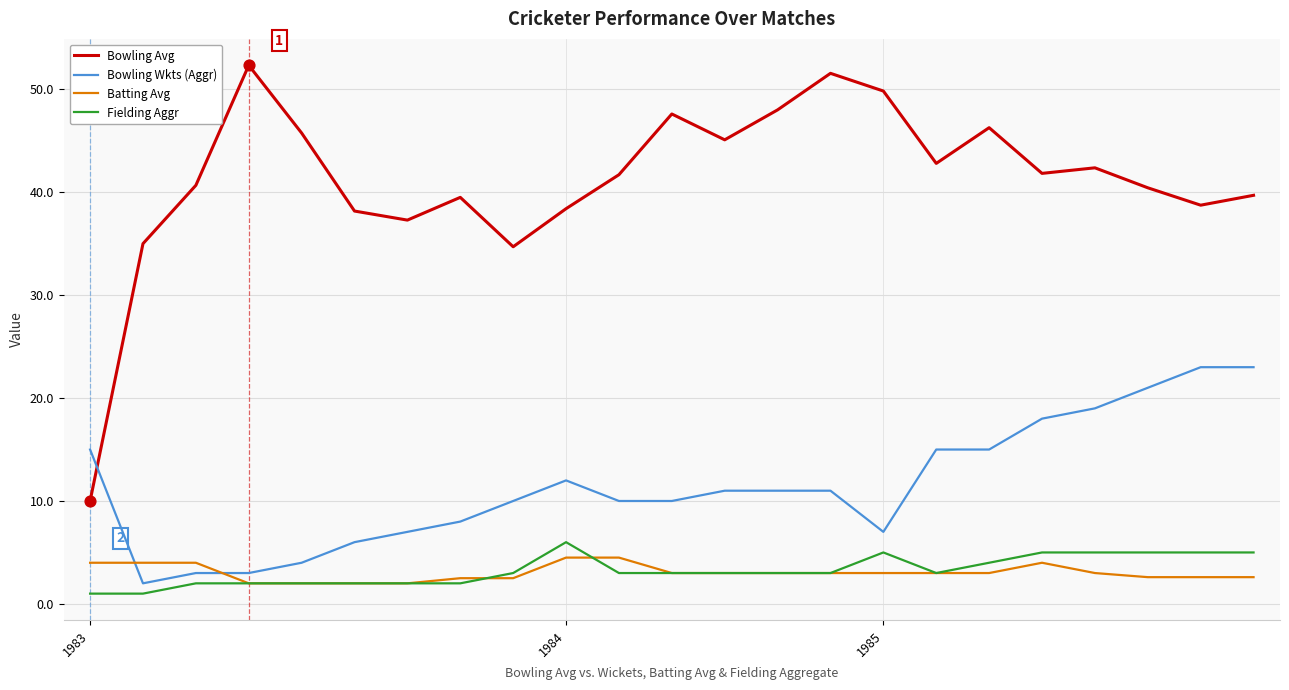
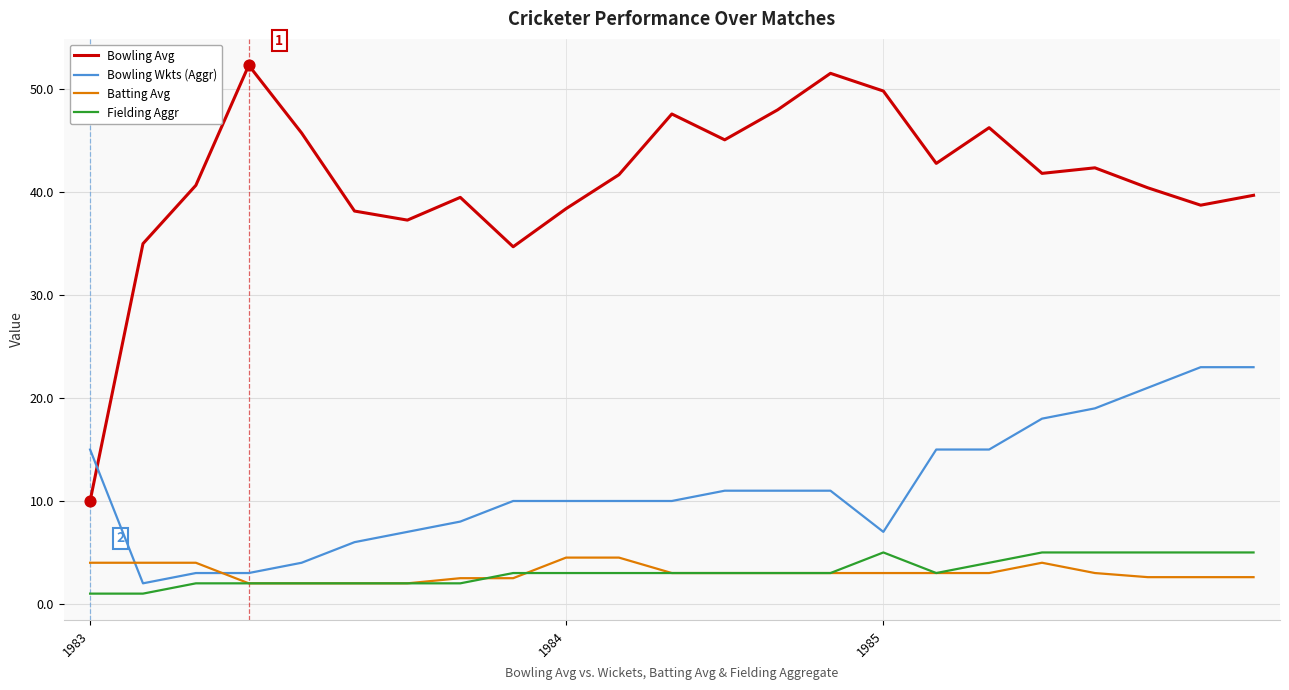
Bowling Wkts (Aggr), 1984: 12 -> 10
Fielding Aggr, 1984: 6 -> 3
